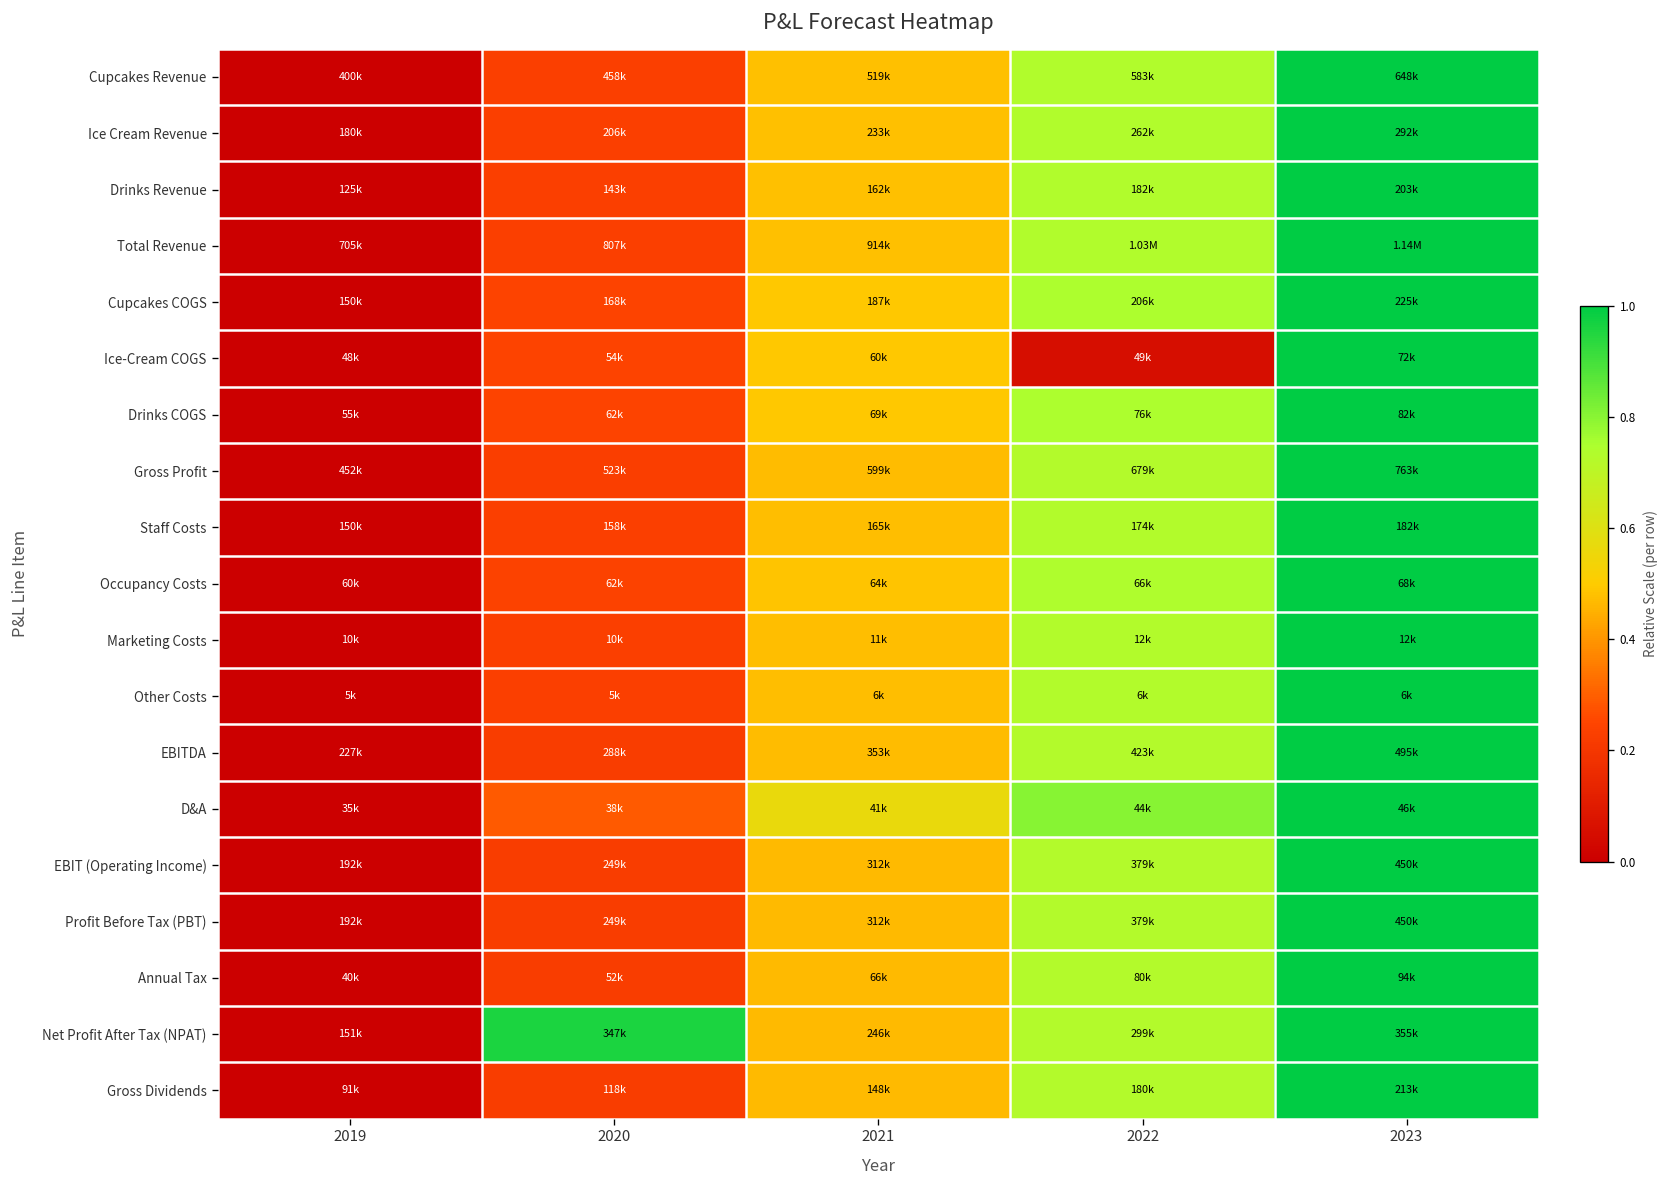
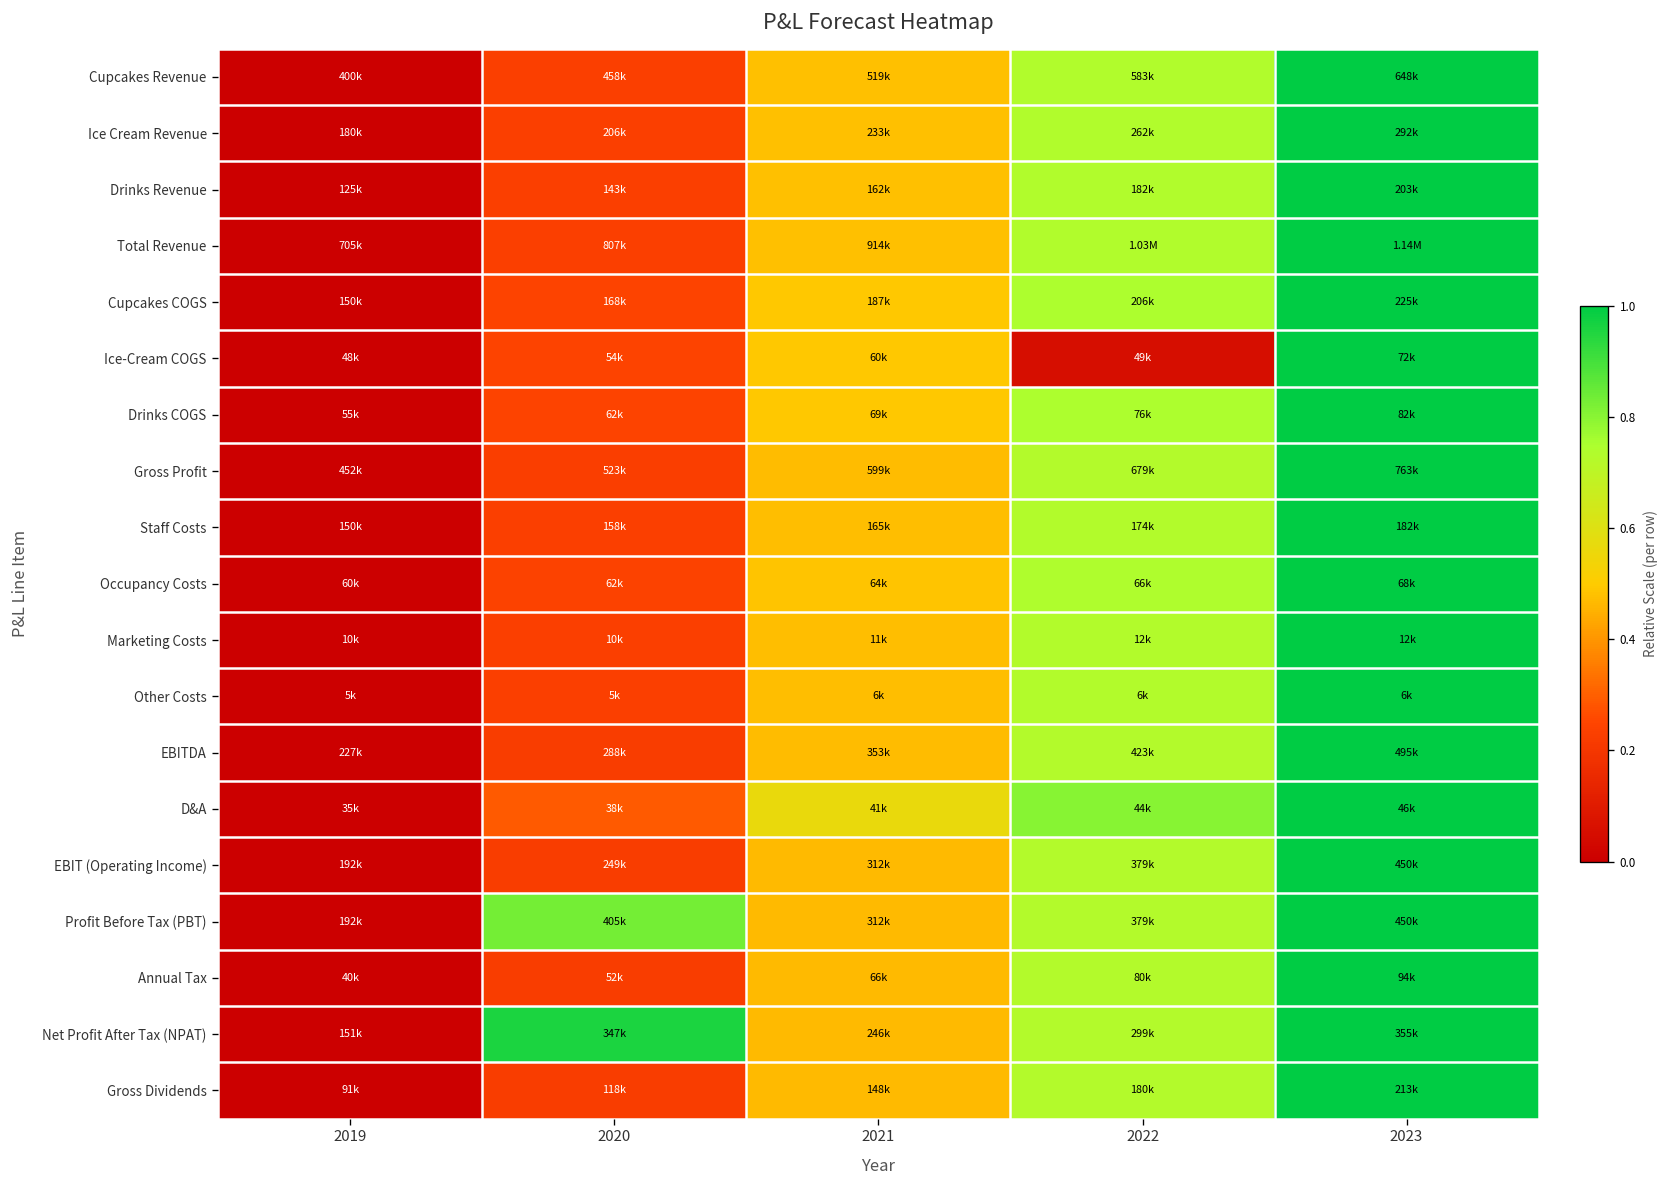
Profit Before Tax (PBT), 2020: 249k -> 405k
